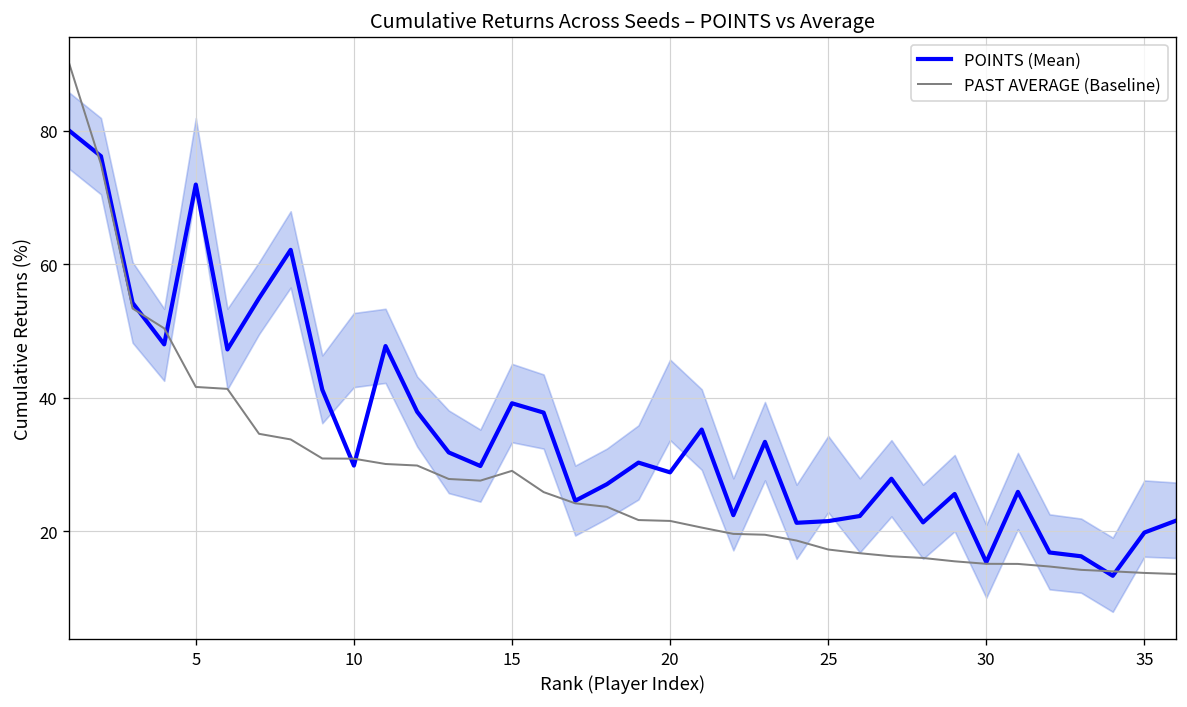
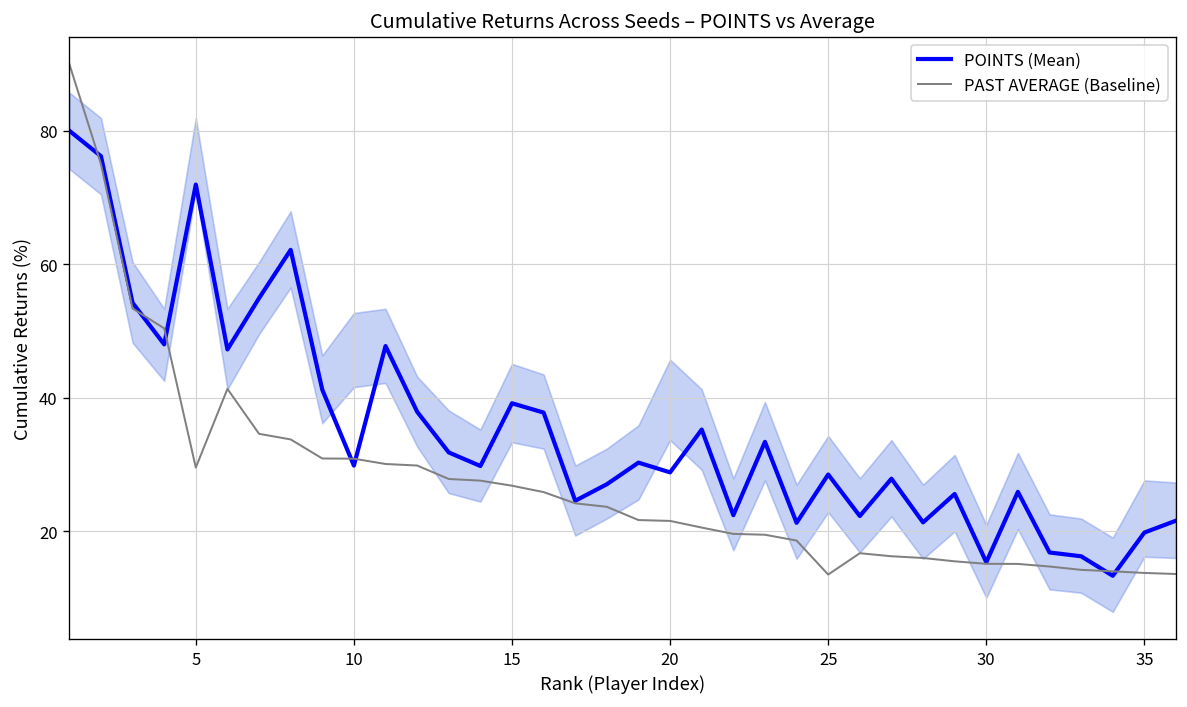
PAST AVERAGE (Baseline), 5: 42 -> 30
PAST AVERAGE (Baseline), 15: 29 -> 27
POINTS (Mean), 25: 22 -> 29
PAST AVERAGE (Baseline), 25: 17 -> 14
